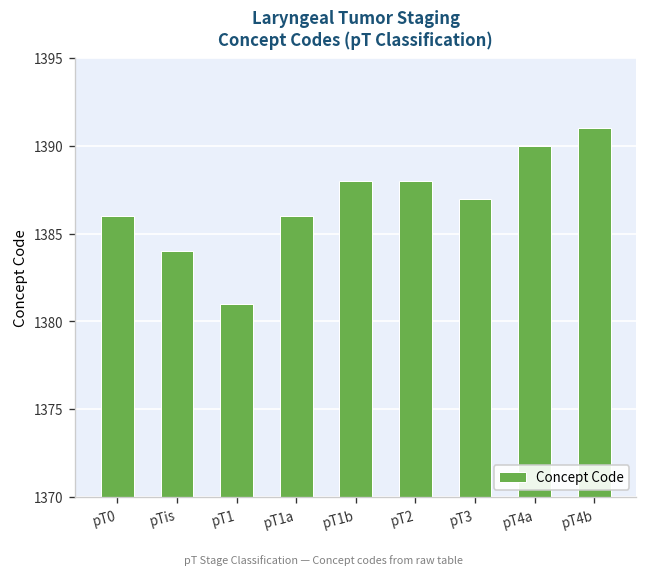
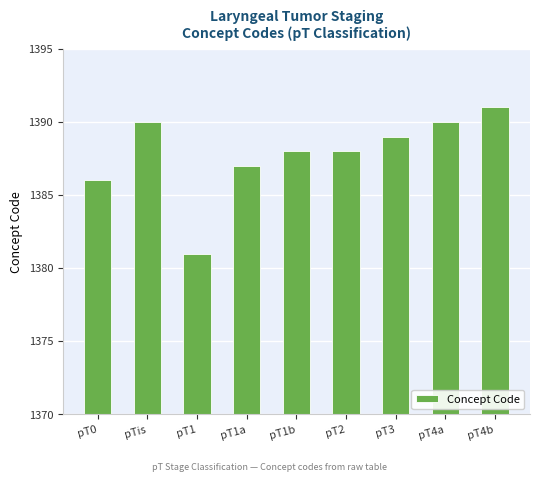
pTis: 1384 -> 1390
pT1a: 1386 -> 1387
pT3: 1387 -> 1389
